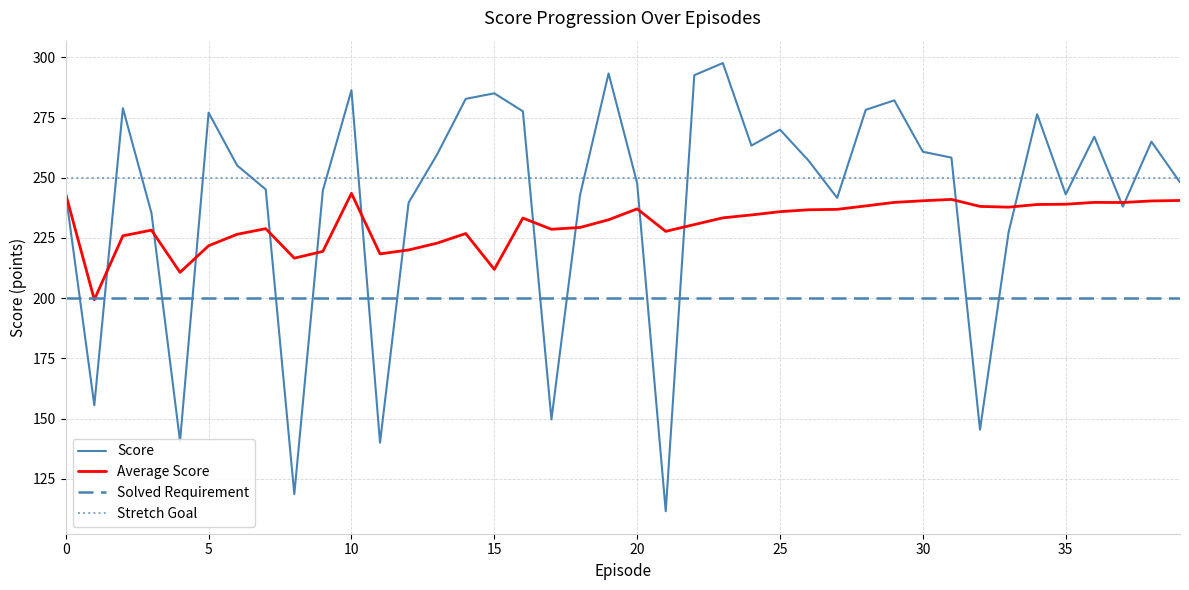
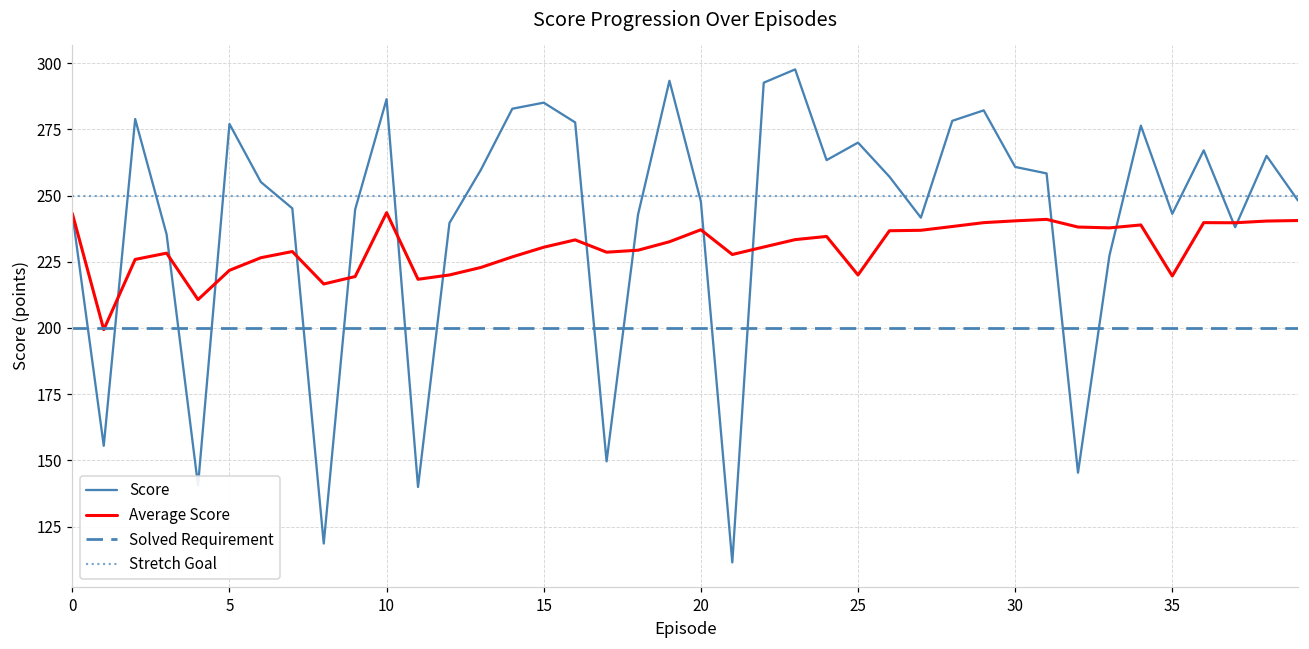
Average Score, 15: 212 -> 230
Average Score, 25: 236 -> 220
Average Score, 35: 239 -> 220
